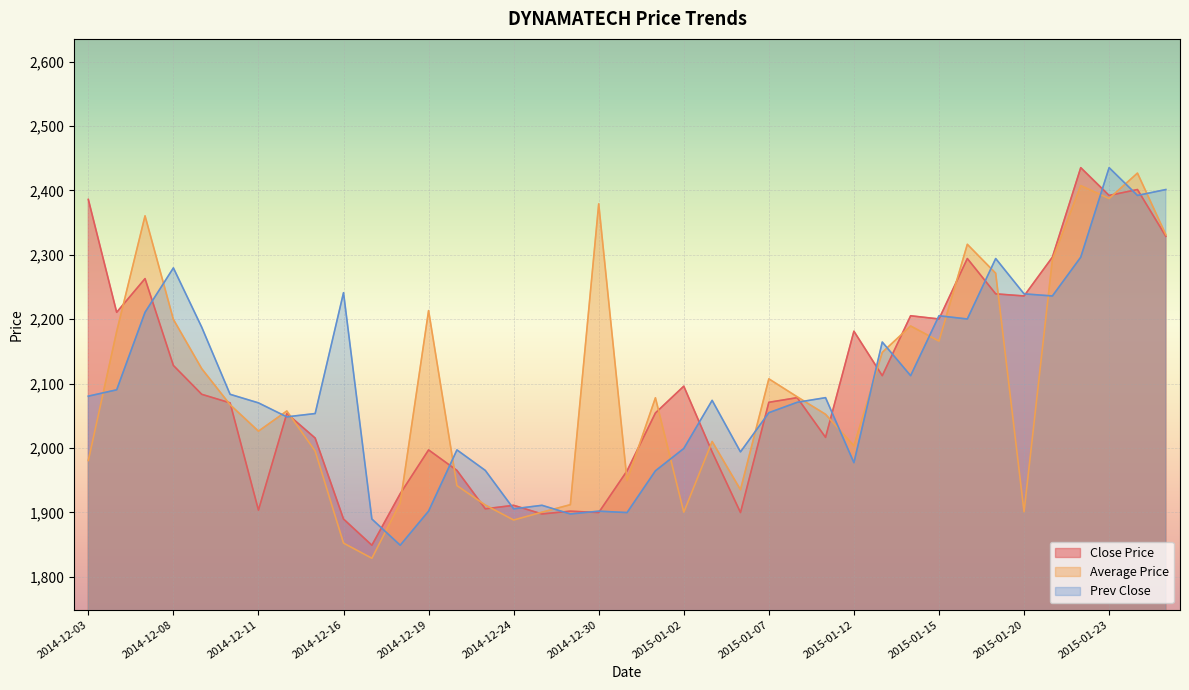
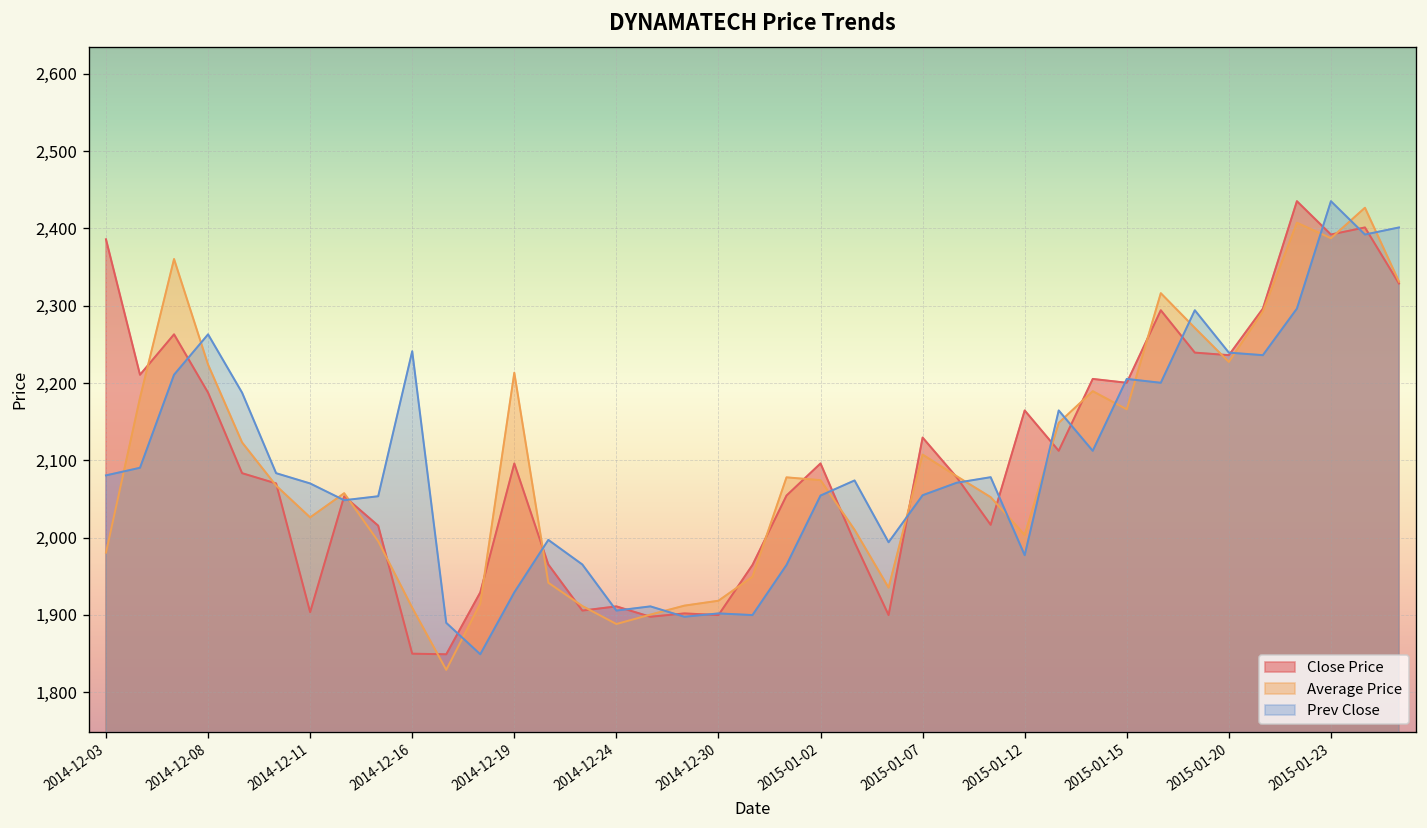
Close Price, 2014-12-08: 2,130 -> 2,190
Average Price, 2014-12-08: 2,200 -> 2,220
Prev Close, 2014-12-08: 2,280 -> 2,260
Close Price, 2014-12-16: 1,890 -> 1,850
Average Price, 2014-12-16: 1,850 -> 1,910
Close Price, 2014-12-19: 2,000 -> 2,100
Prev Close, 2014-12-19: 1,900 -> 1,930
Average Price, 2014-12-30: 2,380 -> 1,920
Average Price, 2015-01-02: 1,900 -> 2,070
Prev Close, 2015-01-02: 2,000 -> 2,050
Close Price, 2015-01-07: 2,070 -> 2,130
Close Price, 2015-01-12: 2,180 -> 2,160
Average Price, 2015-01-20: 1,900 -> 2,230
